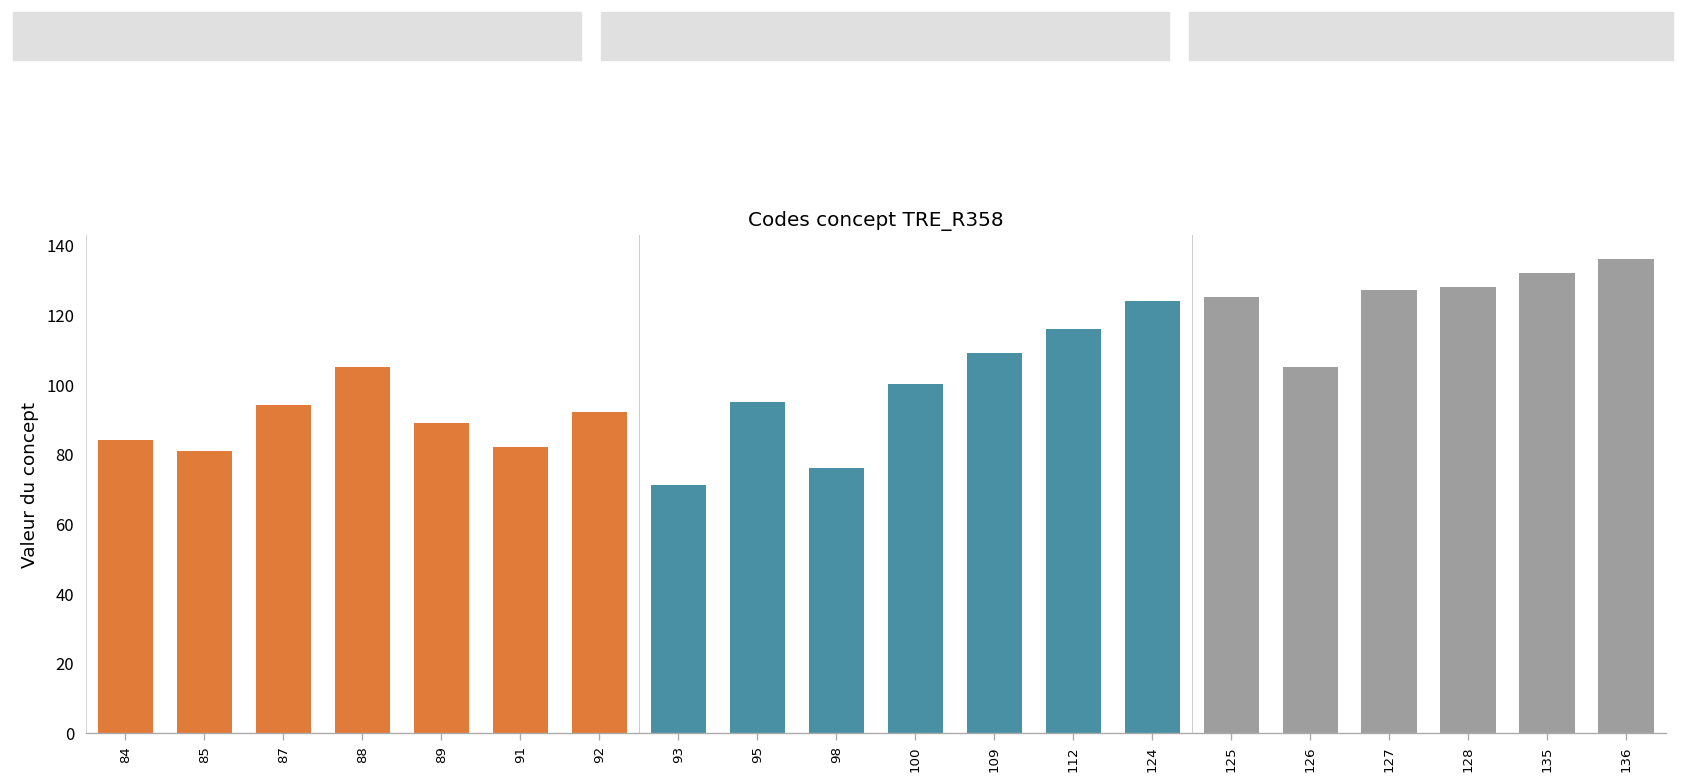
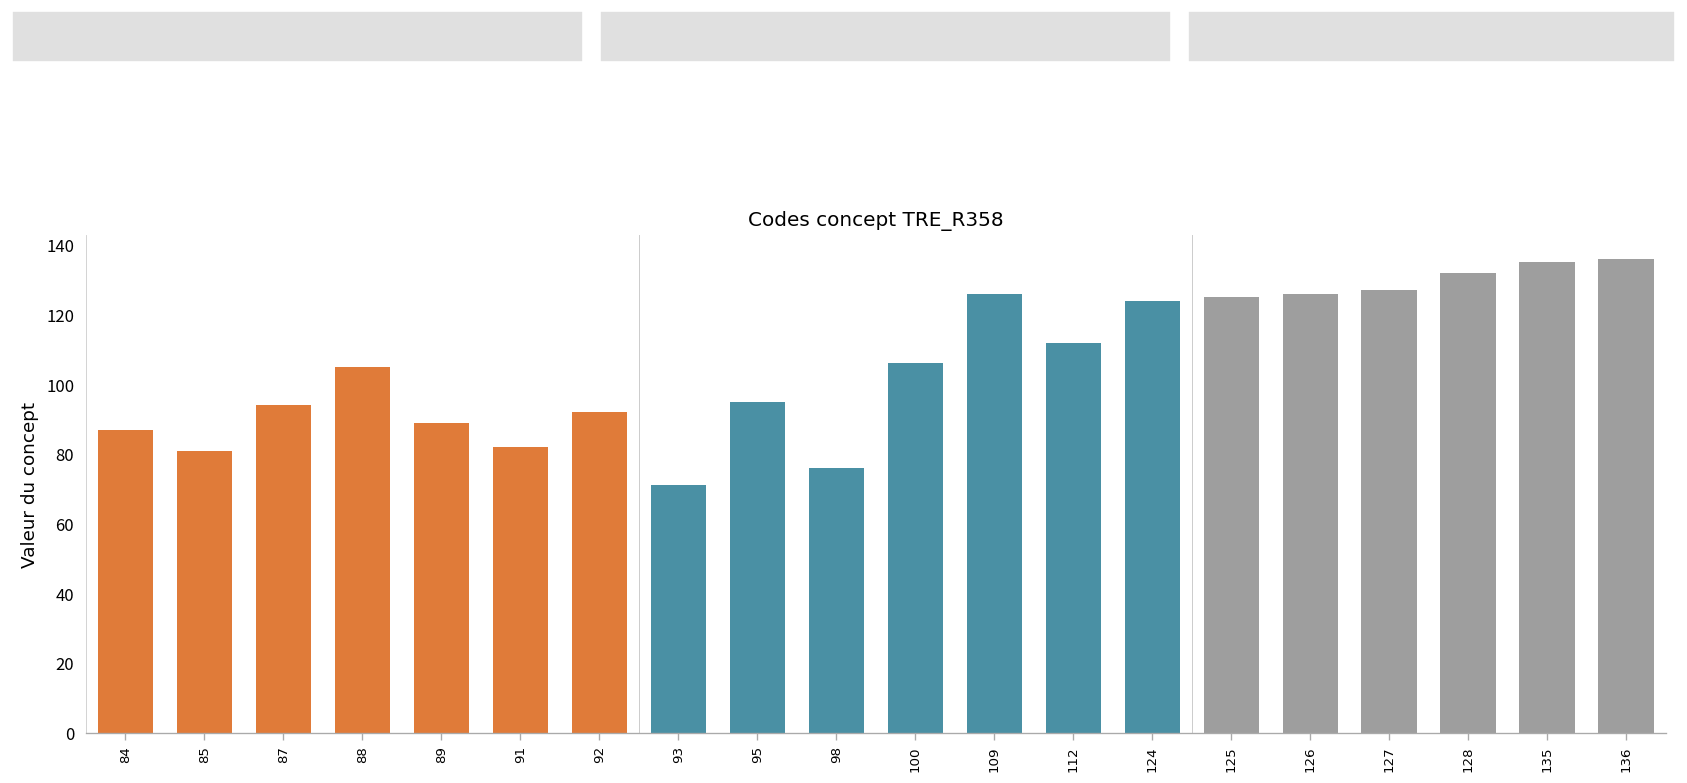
84: 84 -> 87
100: 100 -> 106
109: 109 -> 126
112: 116 -> 112
126: 105 -> 126
128: 128 -> 132
135: 132 -> 135
